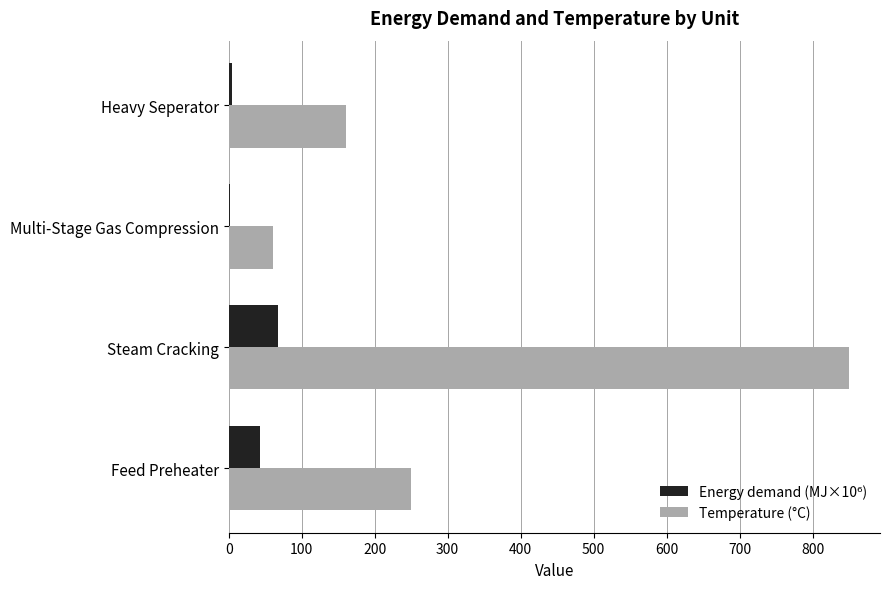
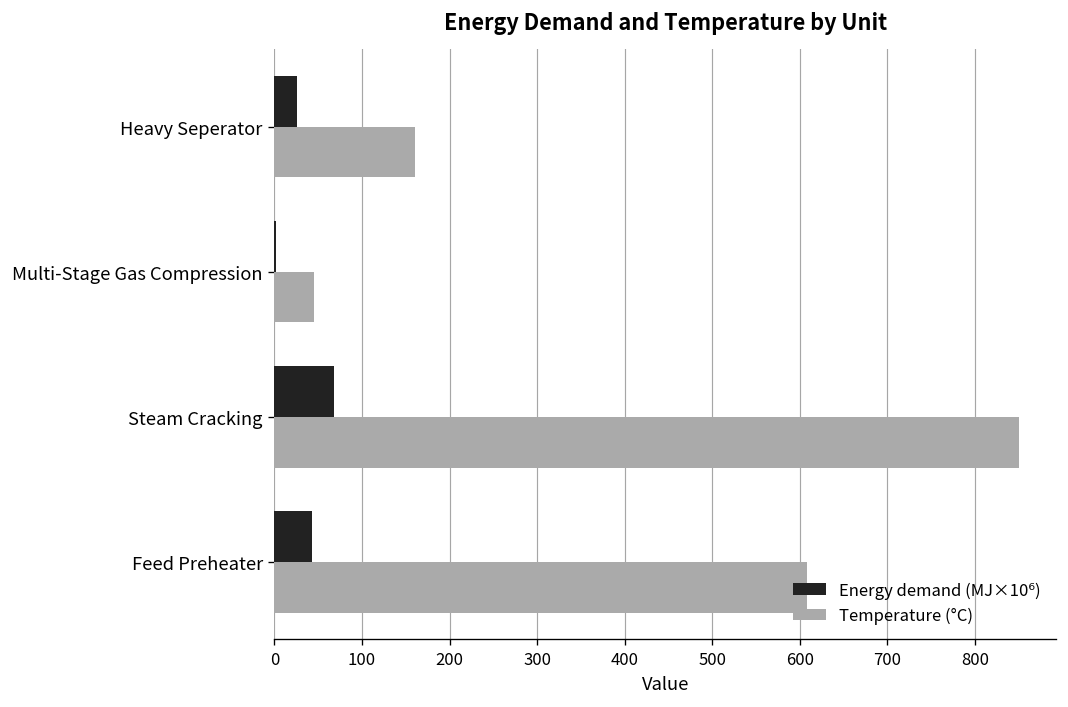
Energy demand (MJ×10⁶), Heavy Seperator: 10 -> 30
Temperature (°C), Multi-Stage Gas Compression: 60 -> 50
Temperature (°C), Feed Preheater: 250 -> 610
